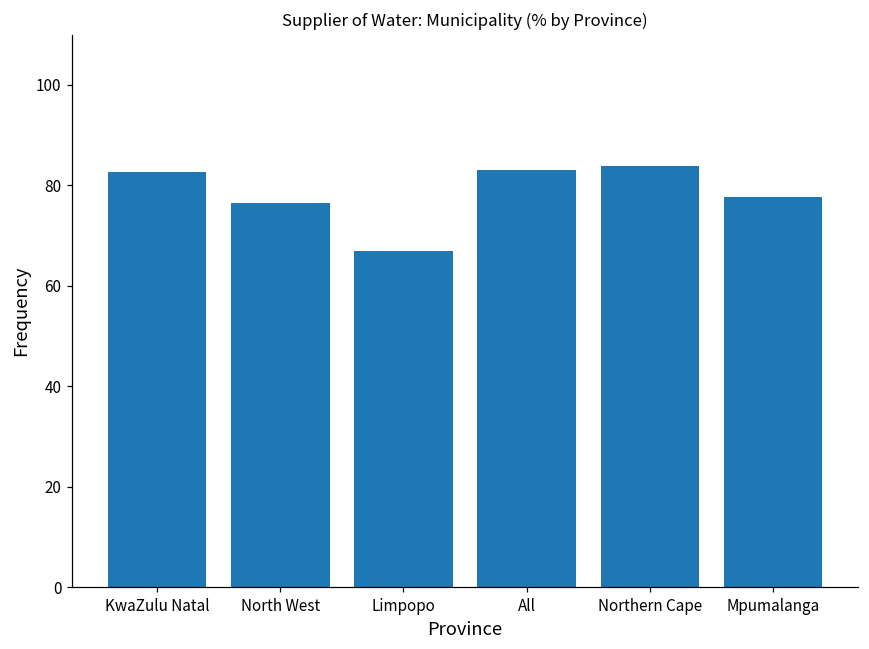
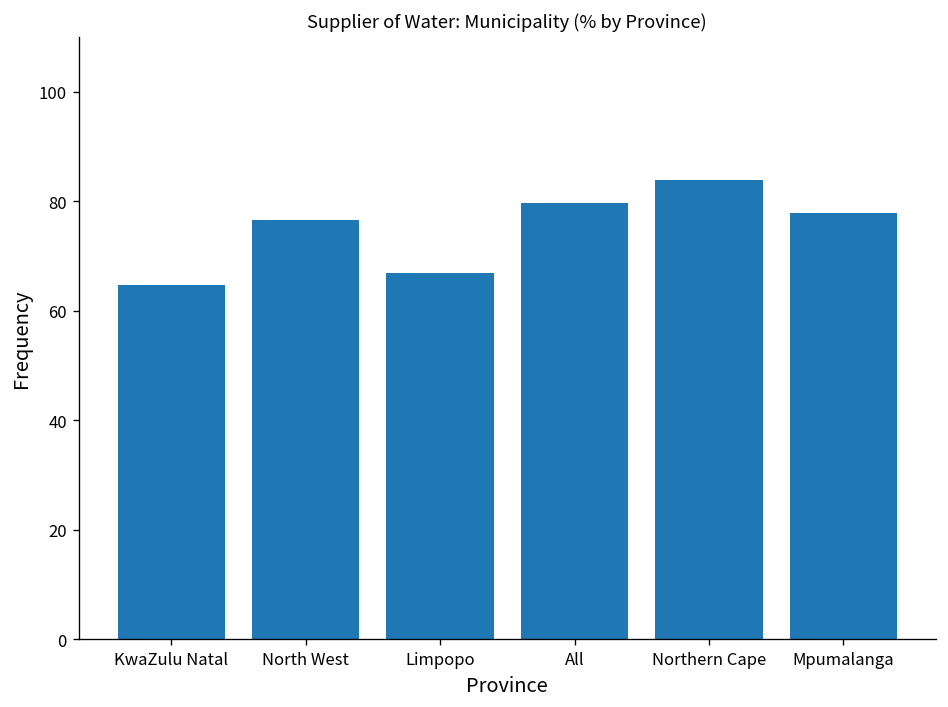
KwaZulu Natal: 83 -> 65
All: 83 -> 80
